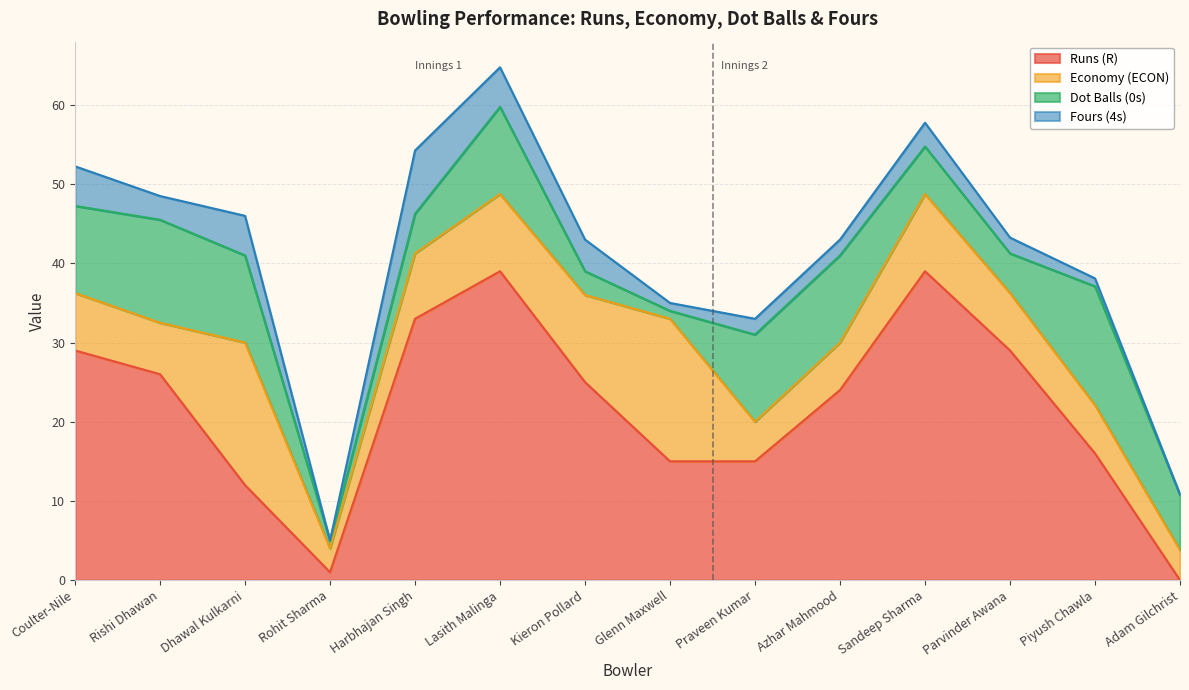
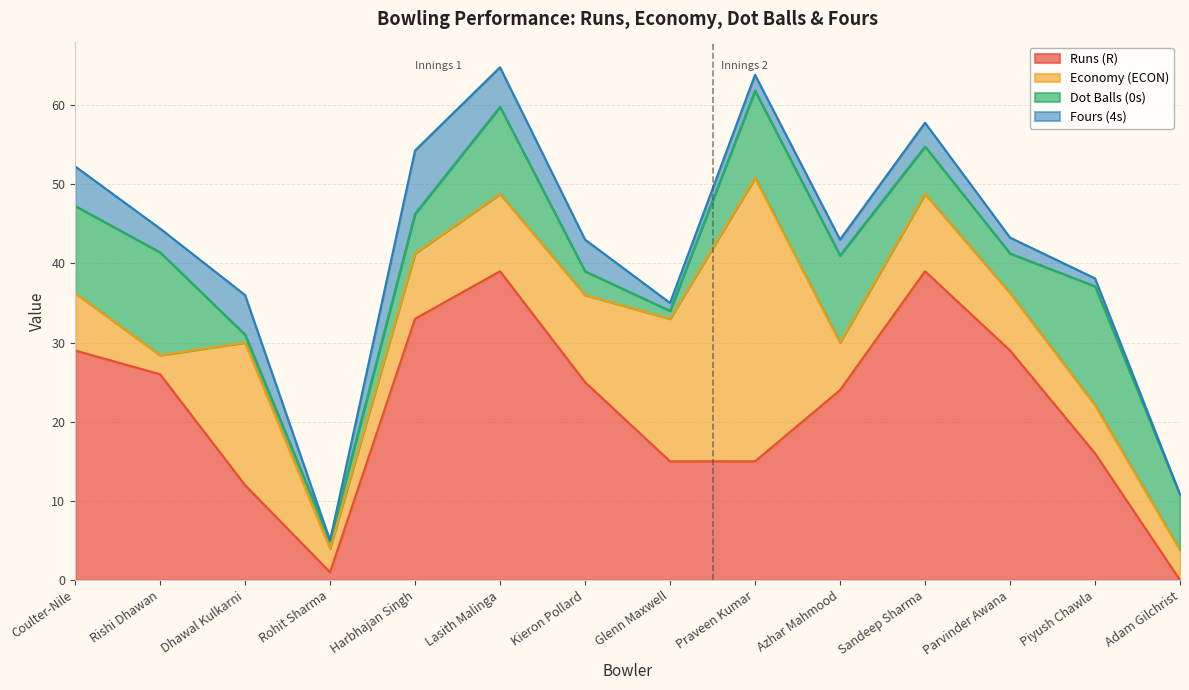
Economy (ECON), Rishi Dhawan: 7 -> 2
Dot Balls (0s), Dhawal Kulkarni: 11 -> 1
Economy (ECON), Praveen Kumar: 5 -> 36
